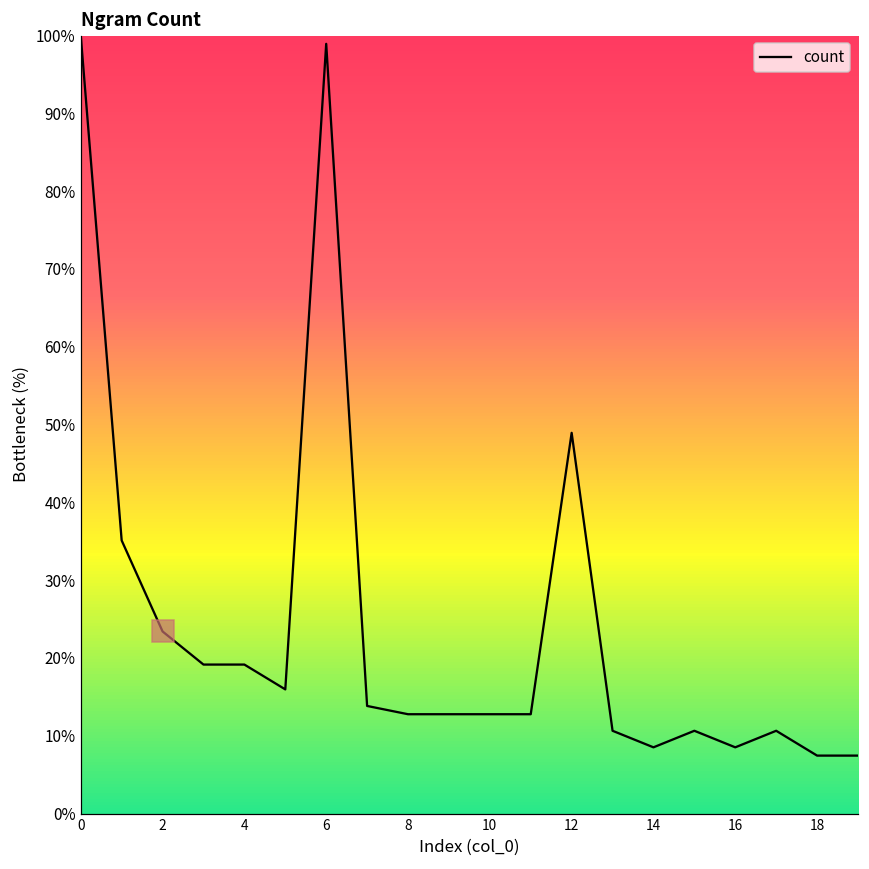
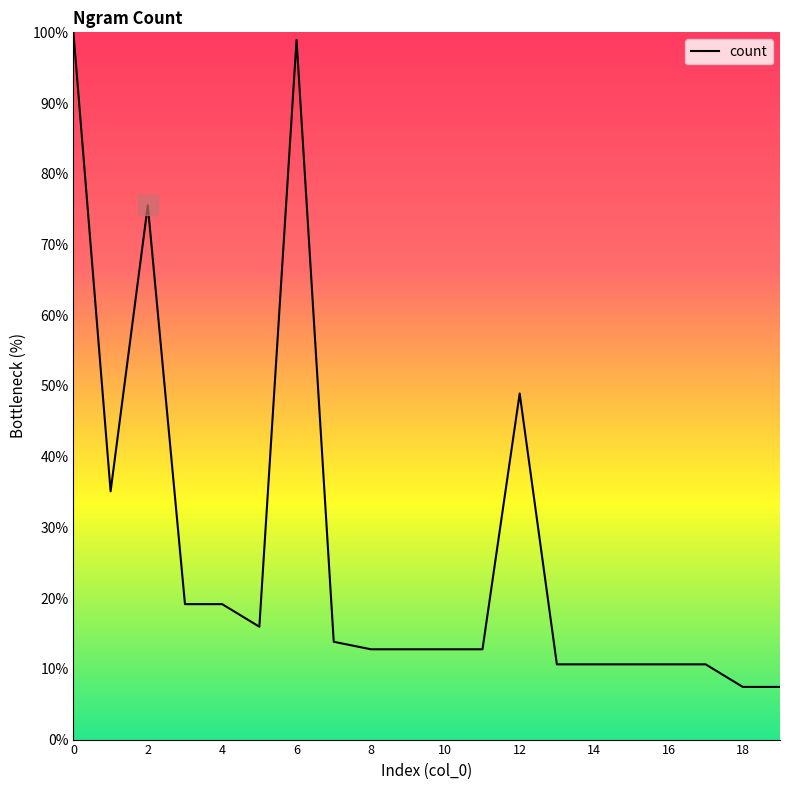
count, 2: 23% -> 76%
count, 14: 9% -> 11%
count, 16: 9% -> 11%
